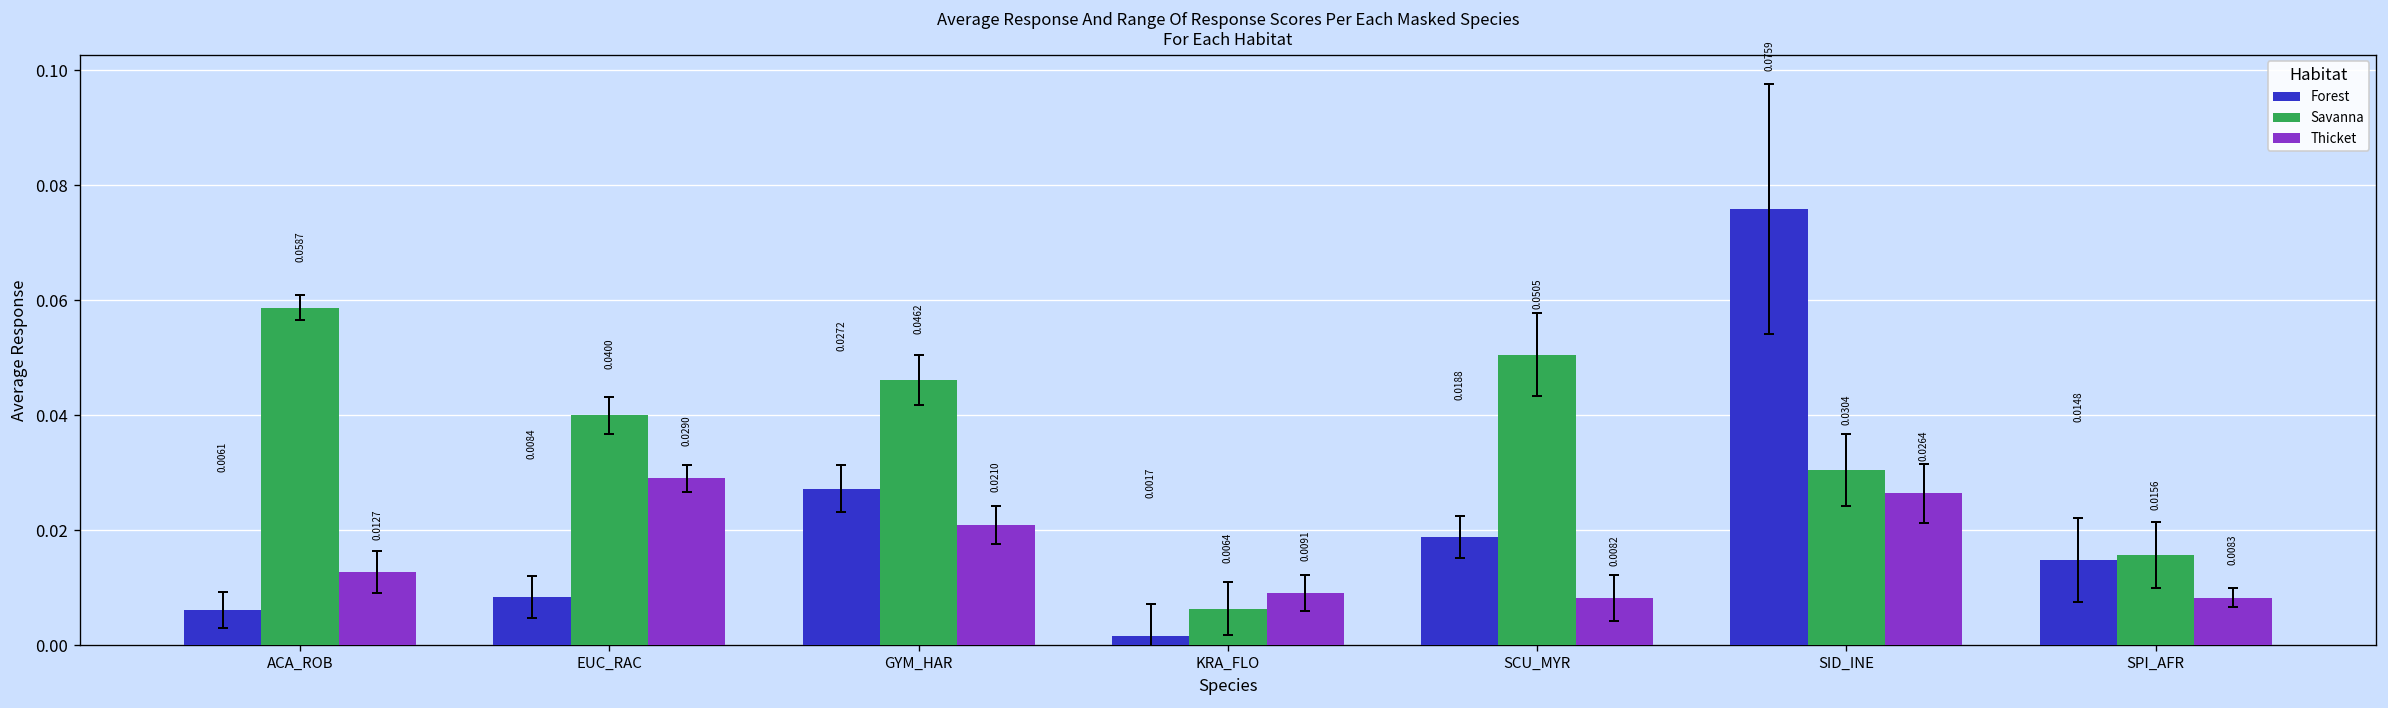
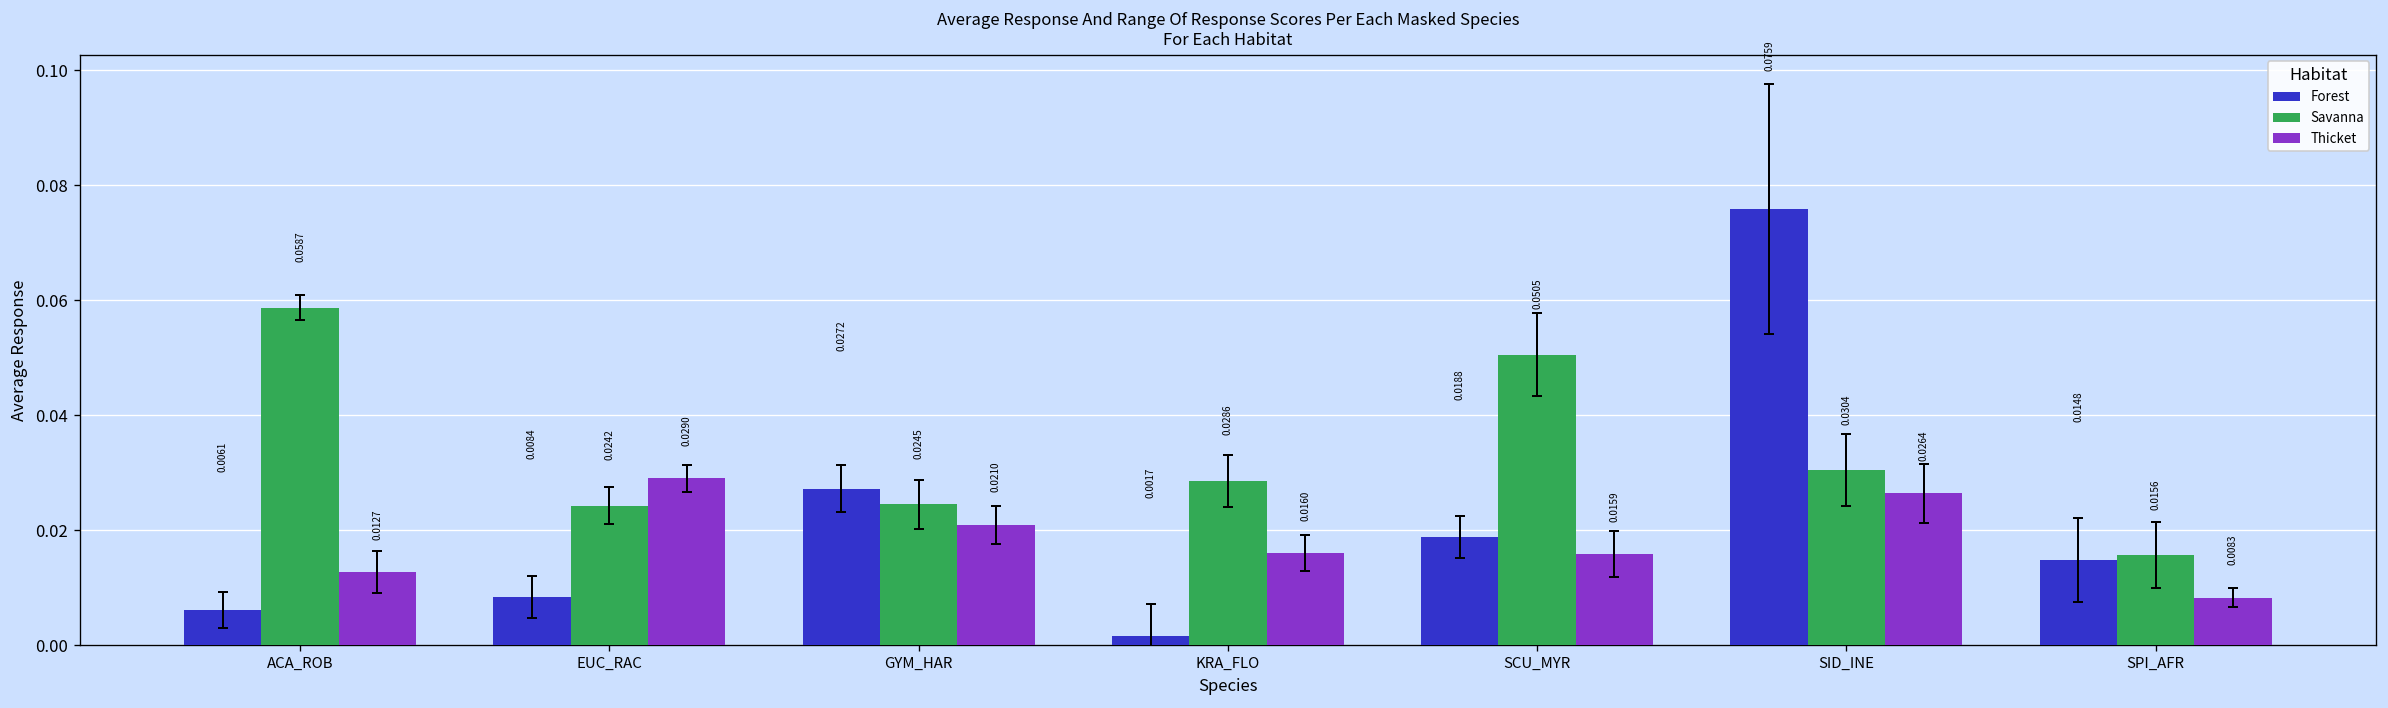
Savanna, EUC_RAC: 0.0400 -> 0.0242
Savanna, GYM_HAR: 0.0462 -> 0.0245
Savanna, KRA_FLO: 0.0064 -> 0.0286
Thicket, KRA_FLO: 0.0091 -> 0.0160
Thicket, SCU_MYR: 0.0082 -> 0.0159
